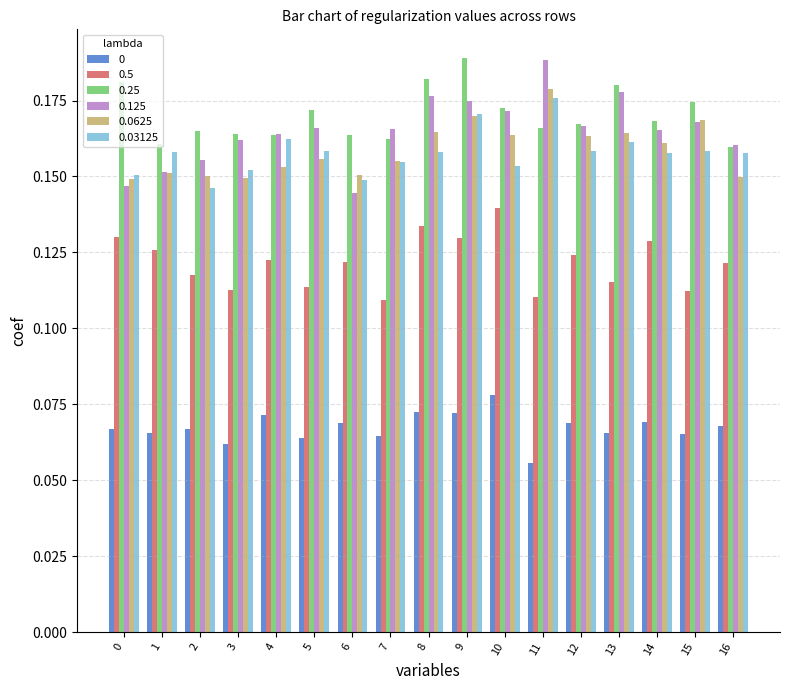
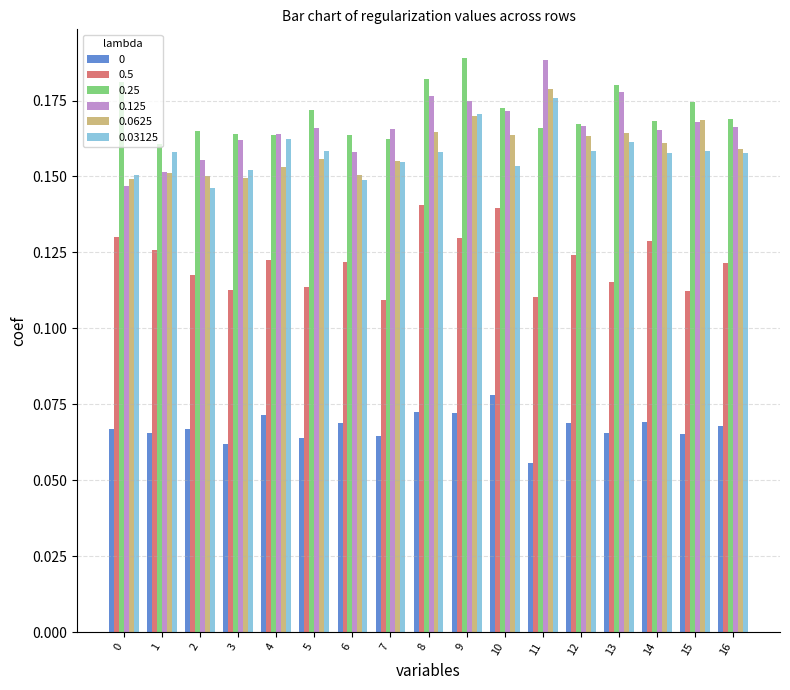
0.125, 6: 0.145 -> 0.158
0.5, 8: 0.134 -> 0.141
0.25, 16: 0.160 -> 0.169
0.125, 16: 0.160 -> 0.166
0.0625, 16: 0.150 -> 0.159
